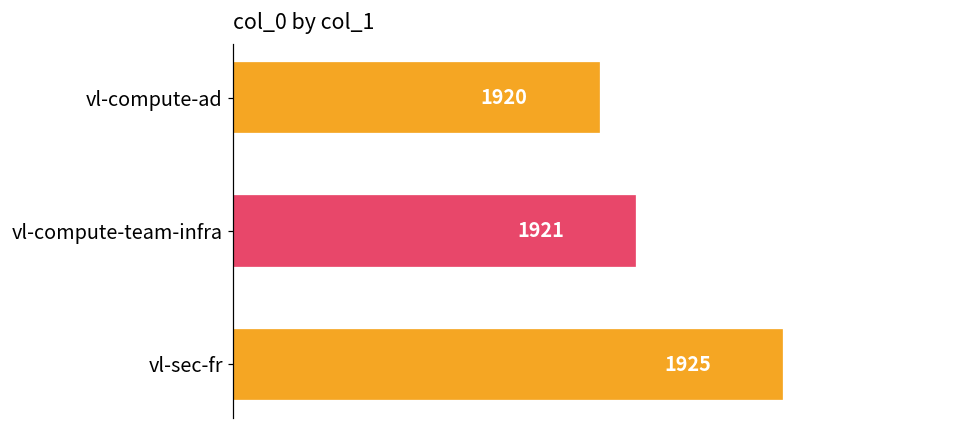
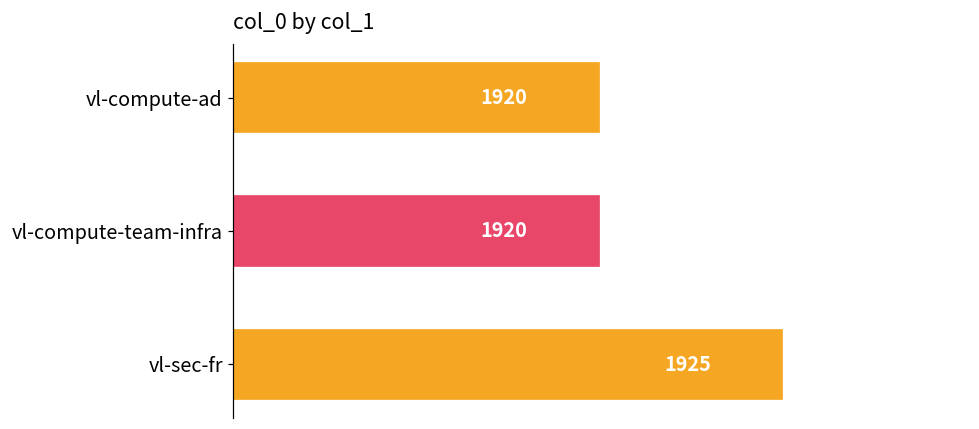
vl-compute-team-infra: 1921 -> 1920
